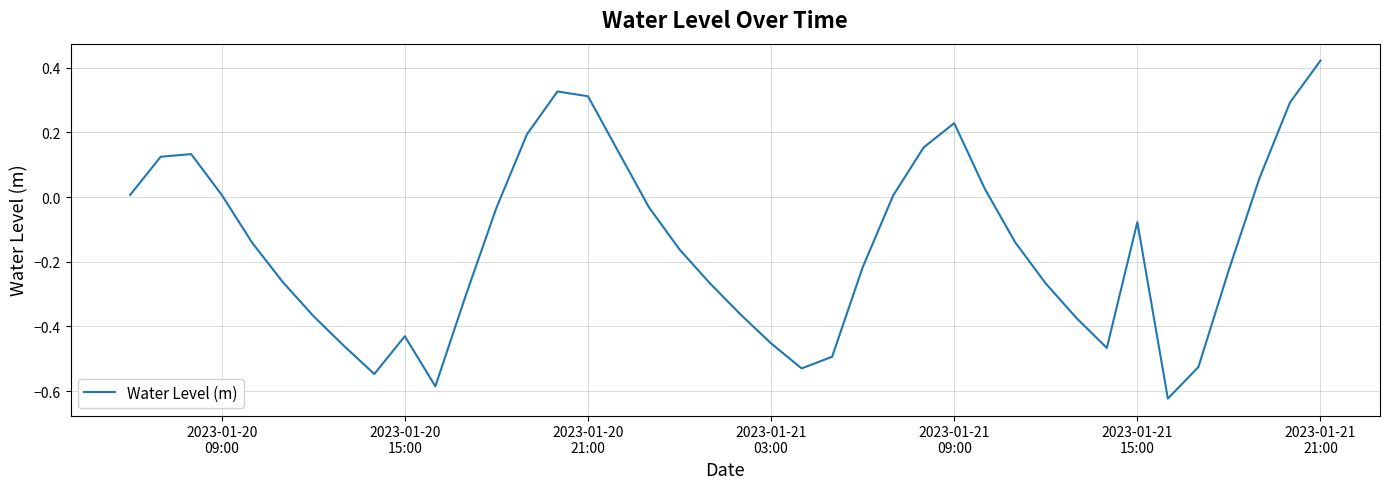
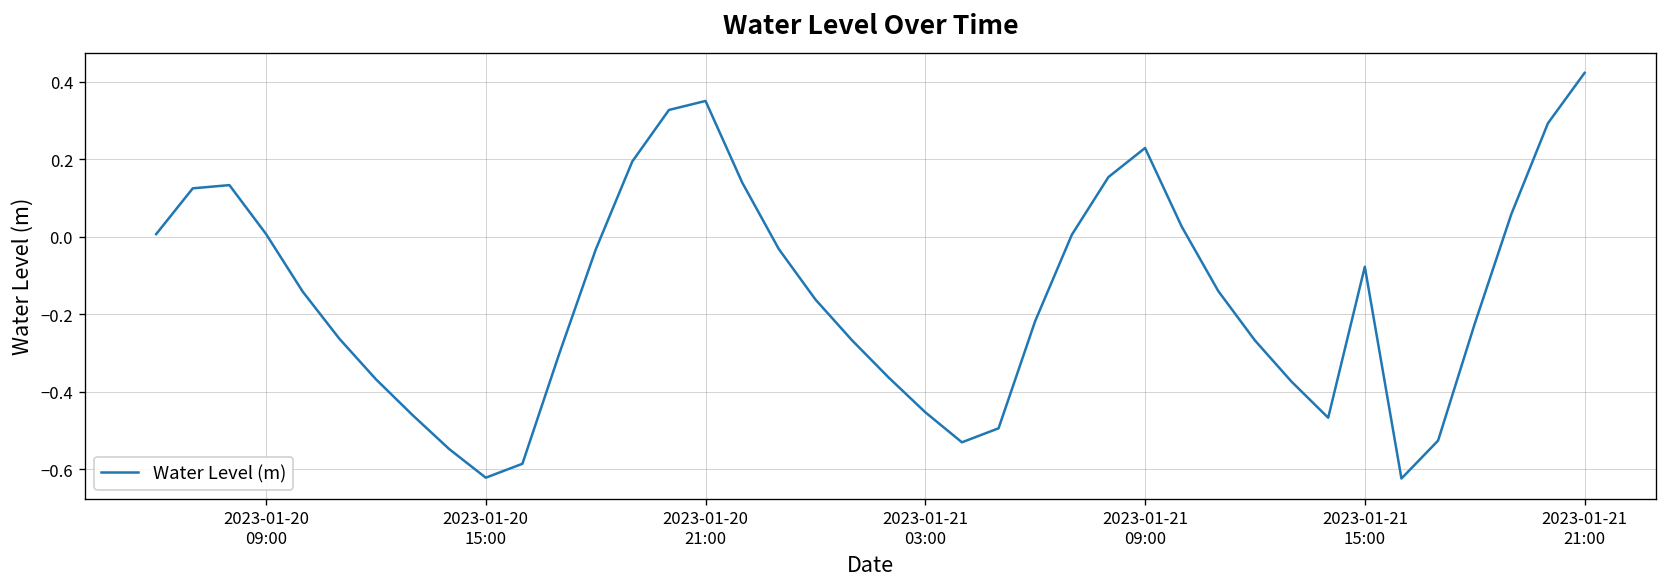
2023-01-20 15:00: -0.43 -> -0.62
2023-01-20 21:00: 0.31 -> 0.35
